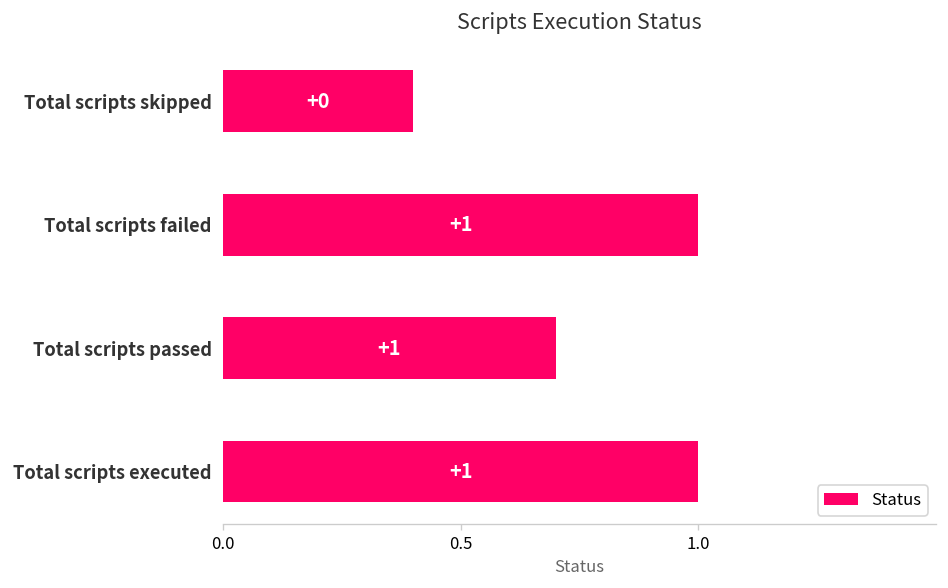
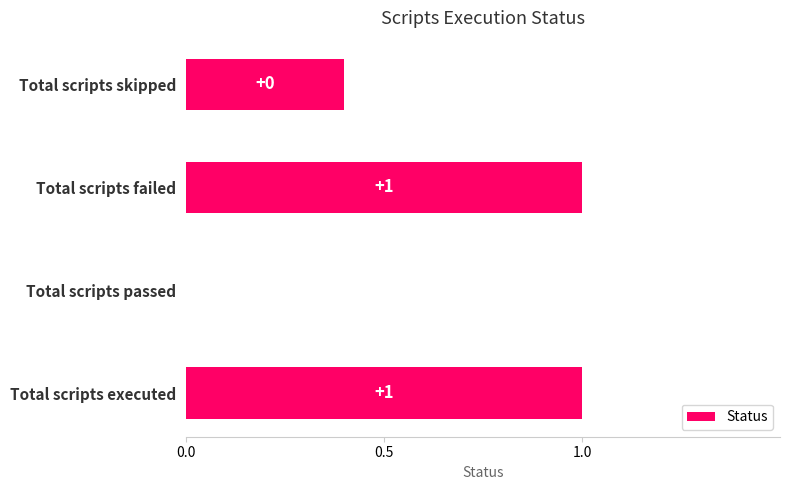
Total scripts passed: 0.7 -> 0.0
